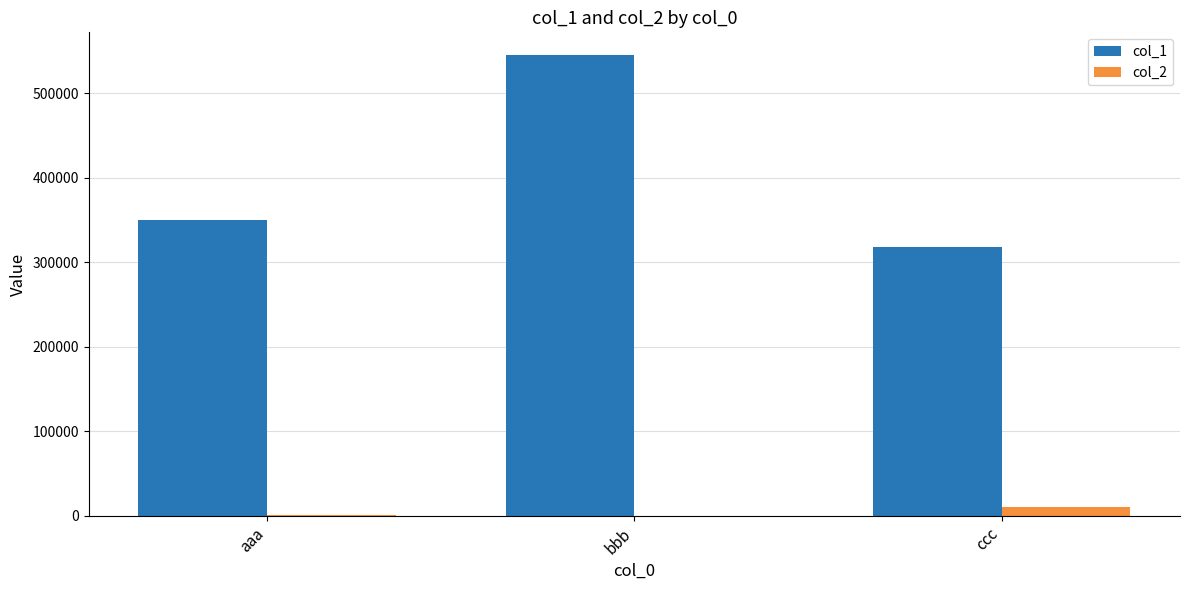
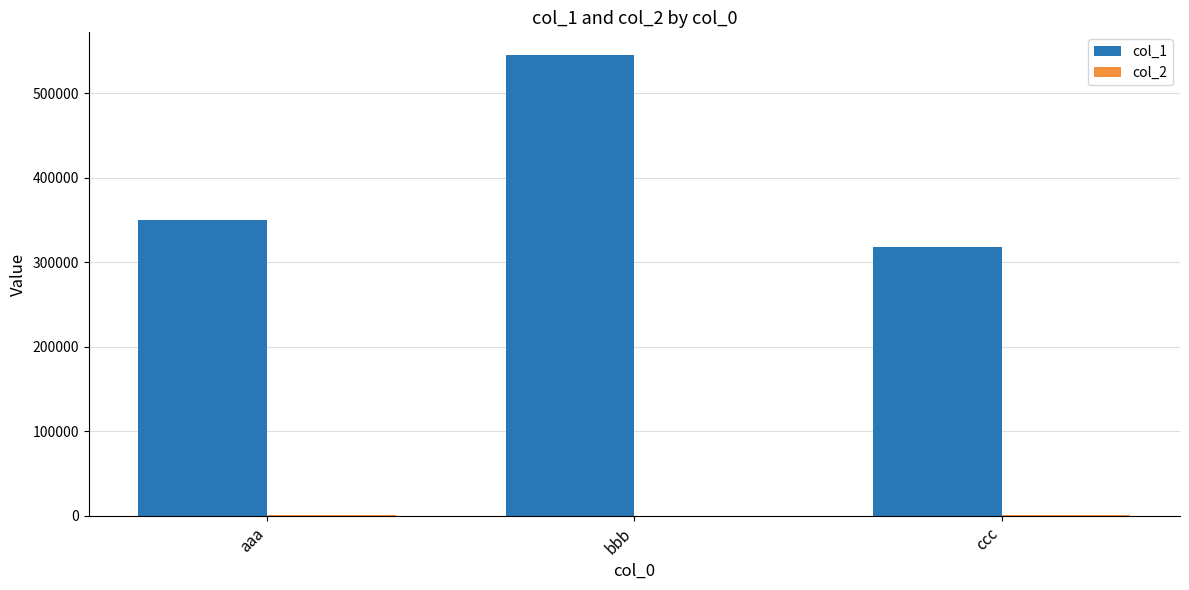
col_2, ccc: 10000 -> 0
